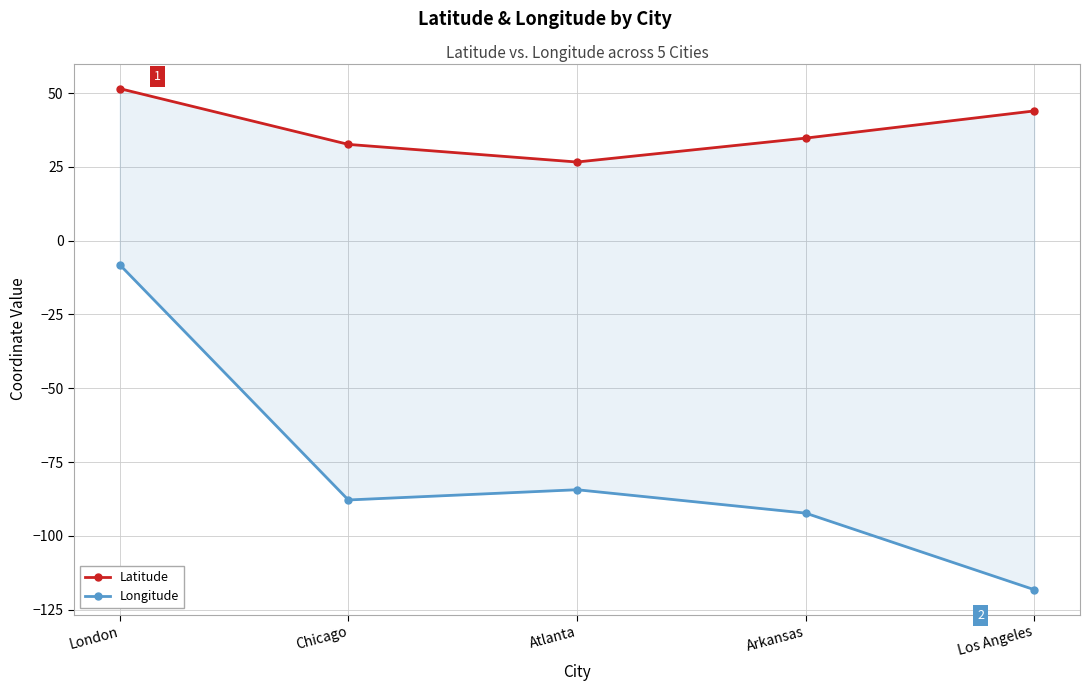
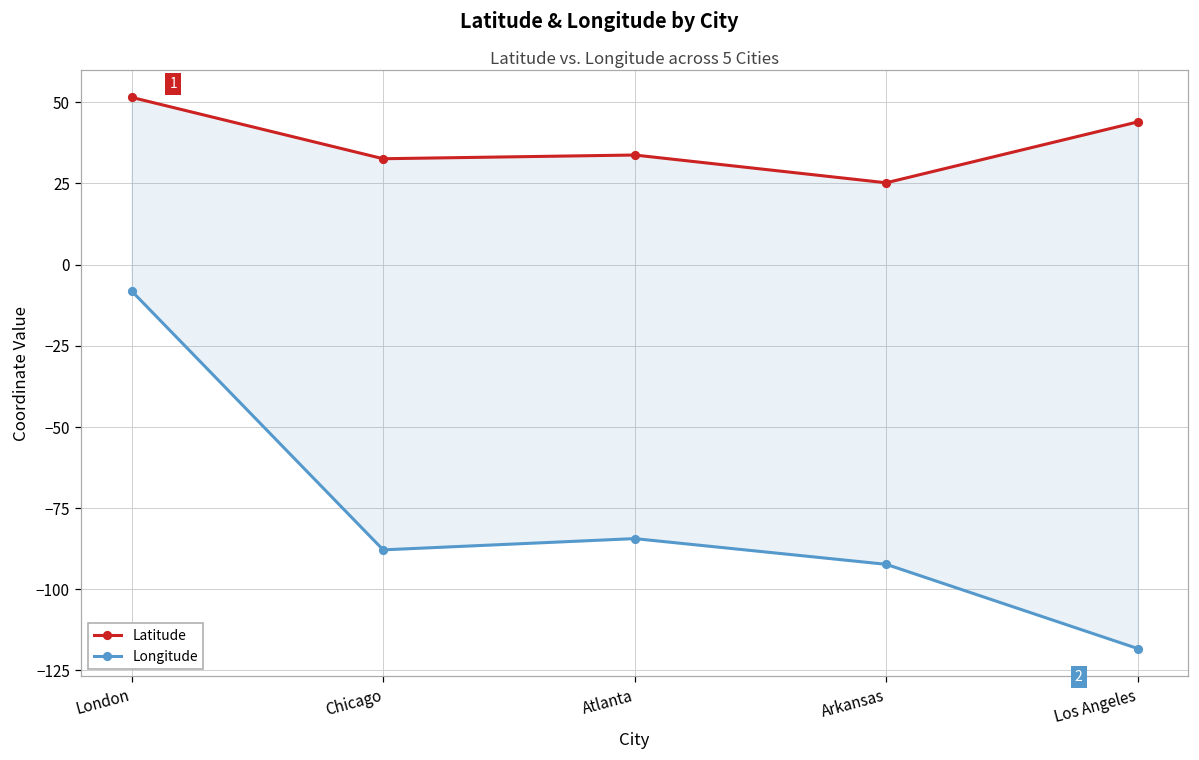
Latitude, Atlanta: 27 -> 34
Latitude, Arkansas: 35 -> 25
